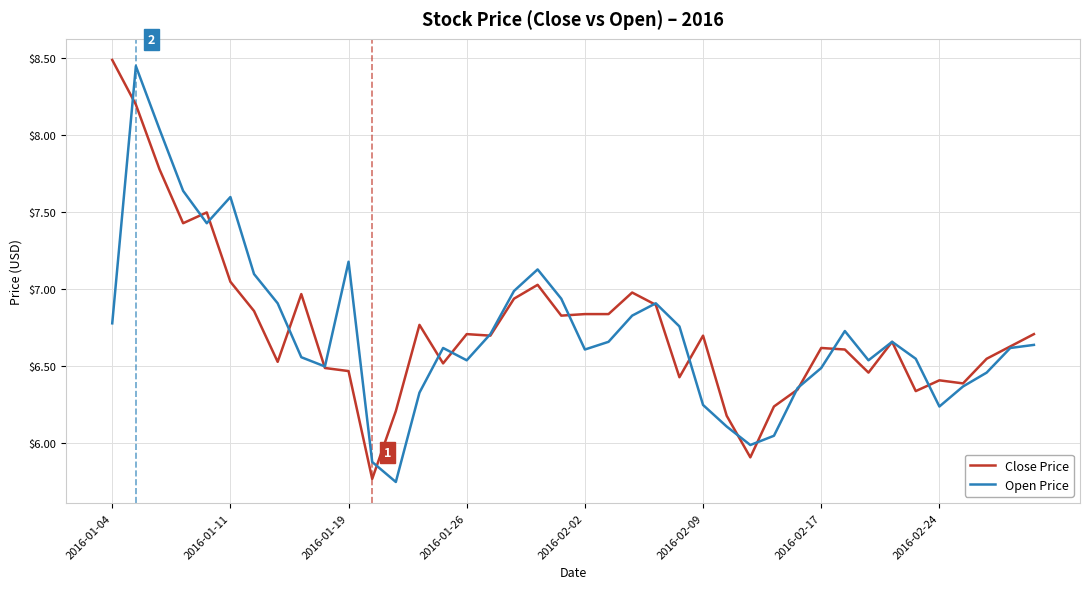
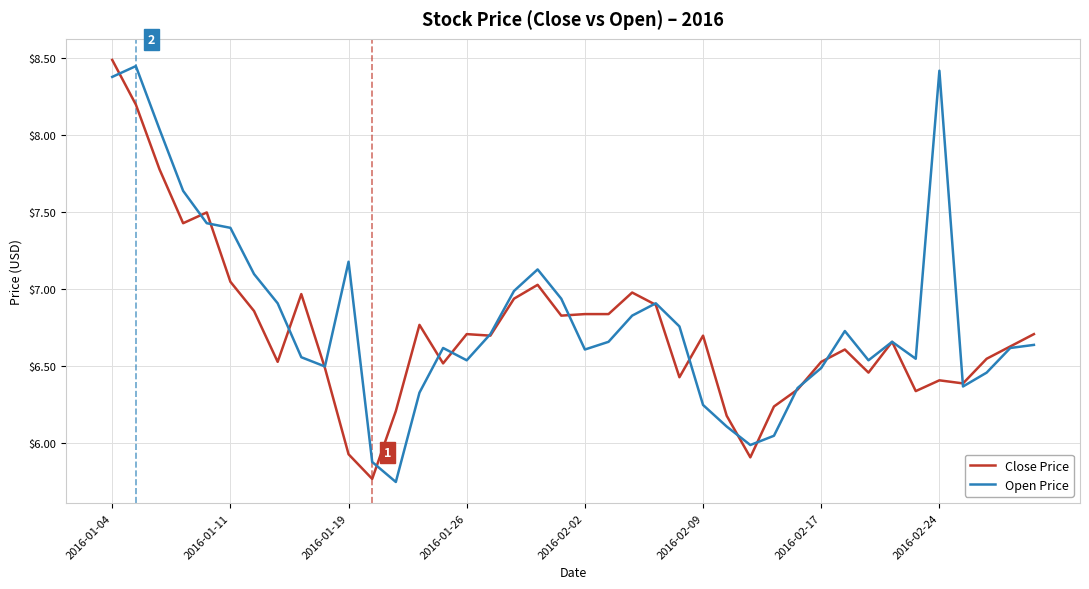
Open Price, 2016-01-04: $6.78 -> $8.38
Open Price, 2016-01-11: $7.6 -> $7.4
Close Price, 2016-01-19: $6.47 -> $5.93
Close Price, 2016-02-17: $6.62 -> $6.53
Open Price, 2016-02-24: $6.24 -> $8.42
